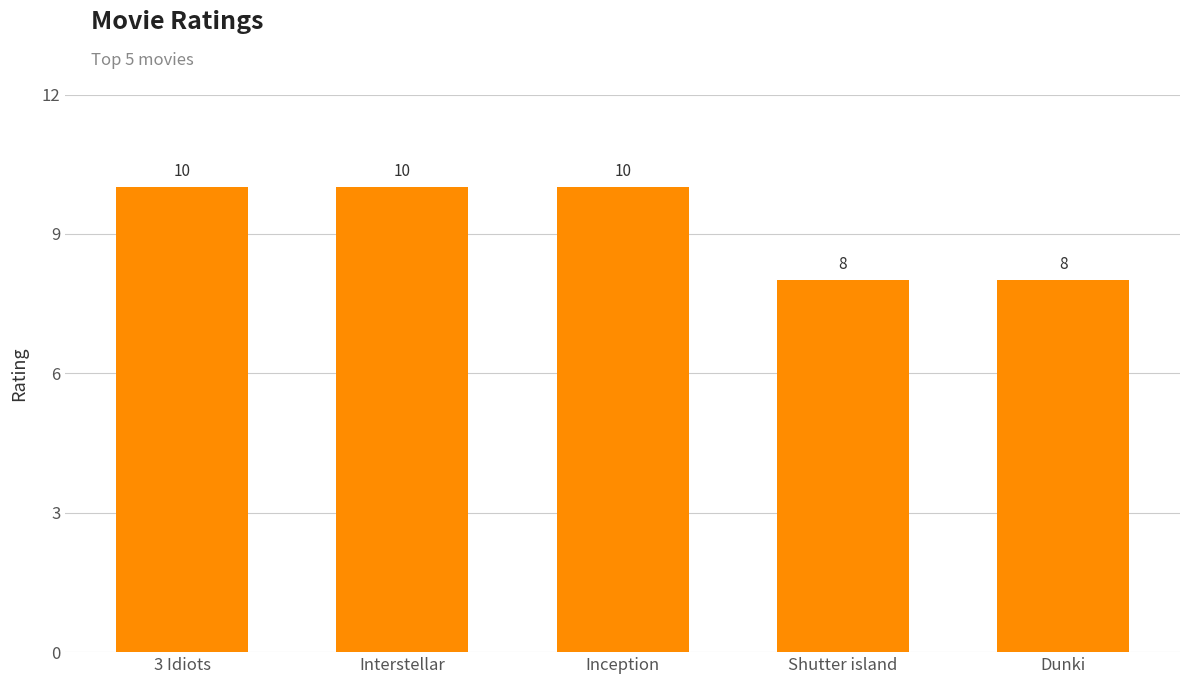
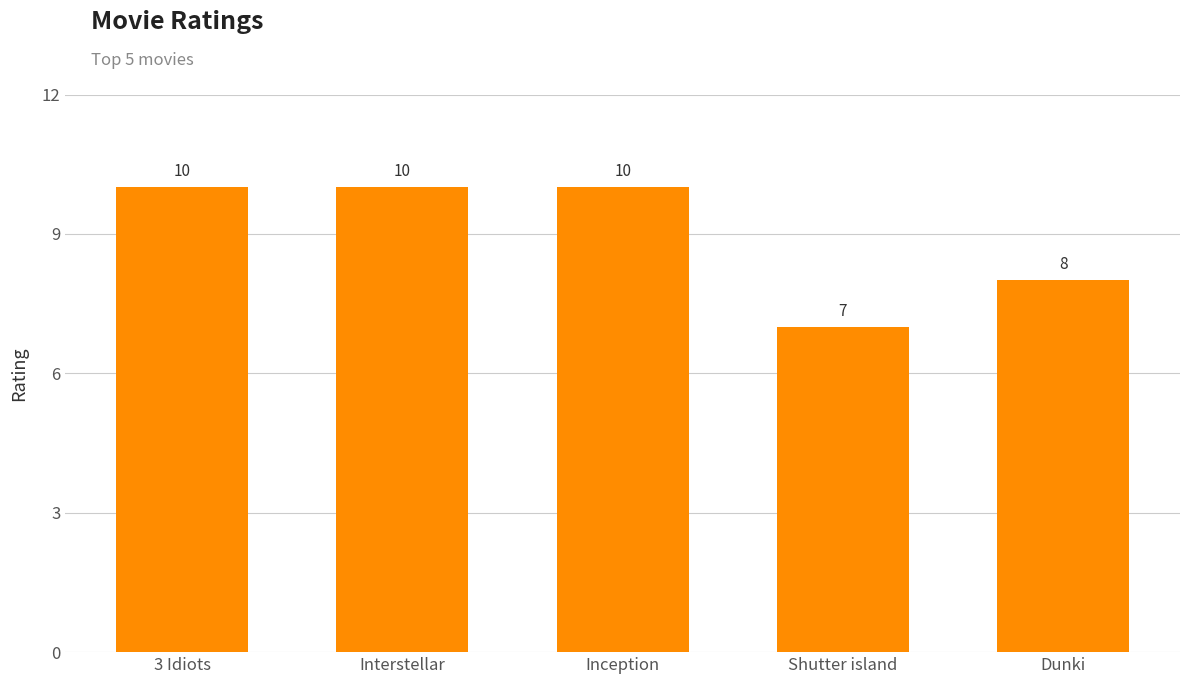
Shutter island: 8 -> 7
